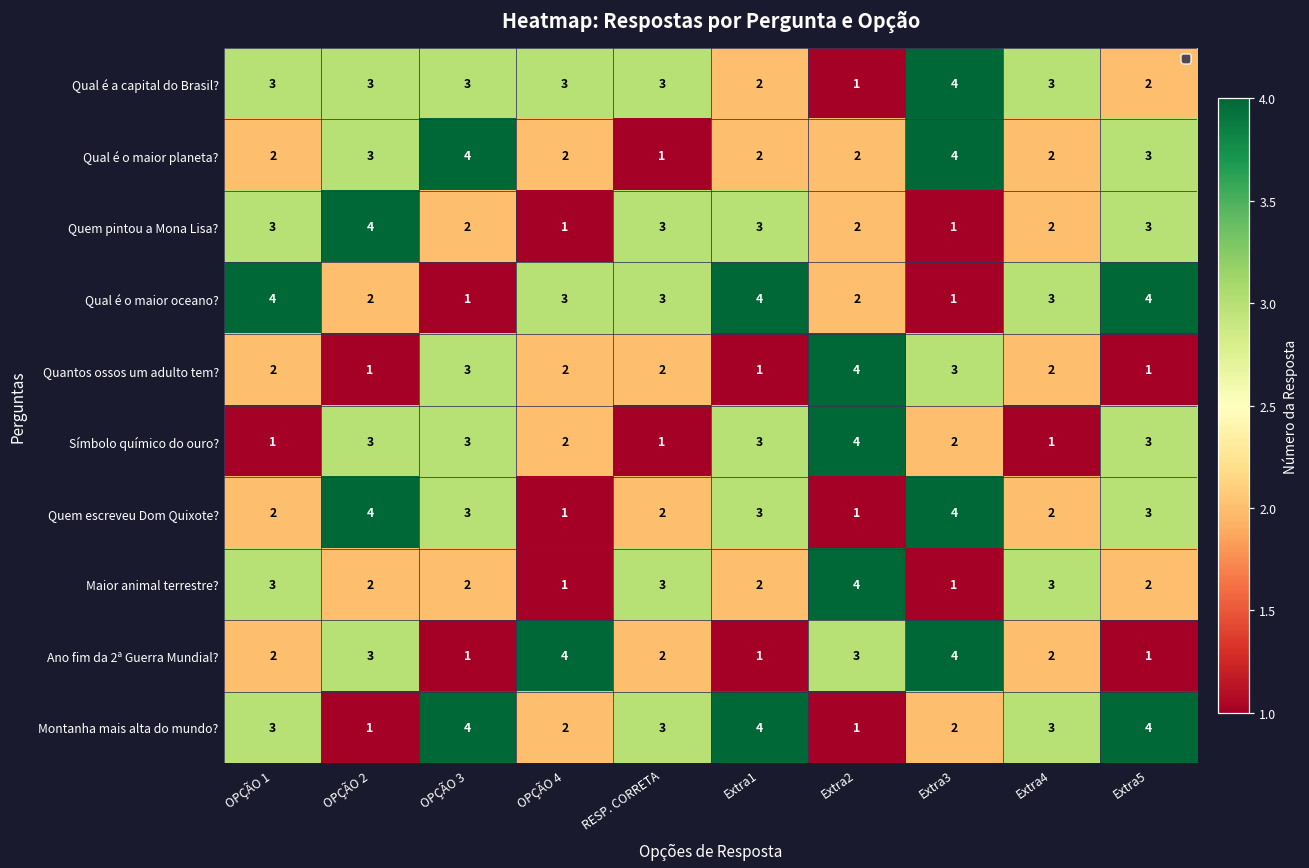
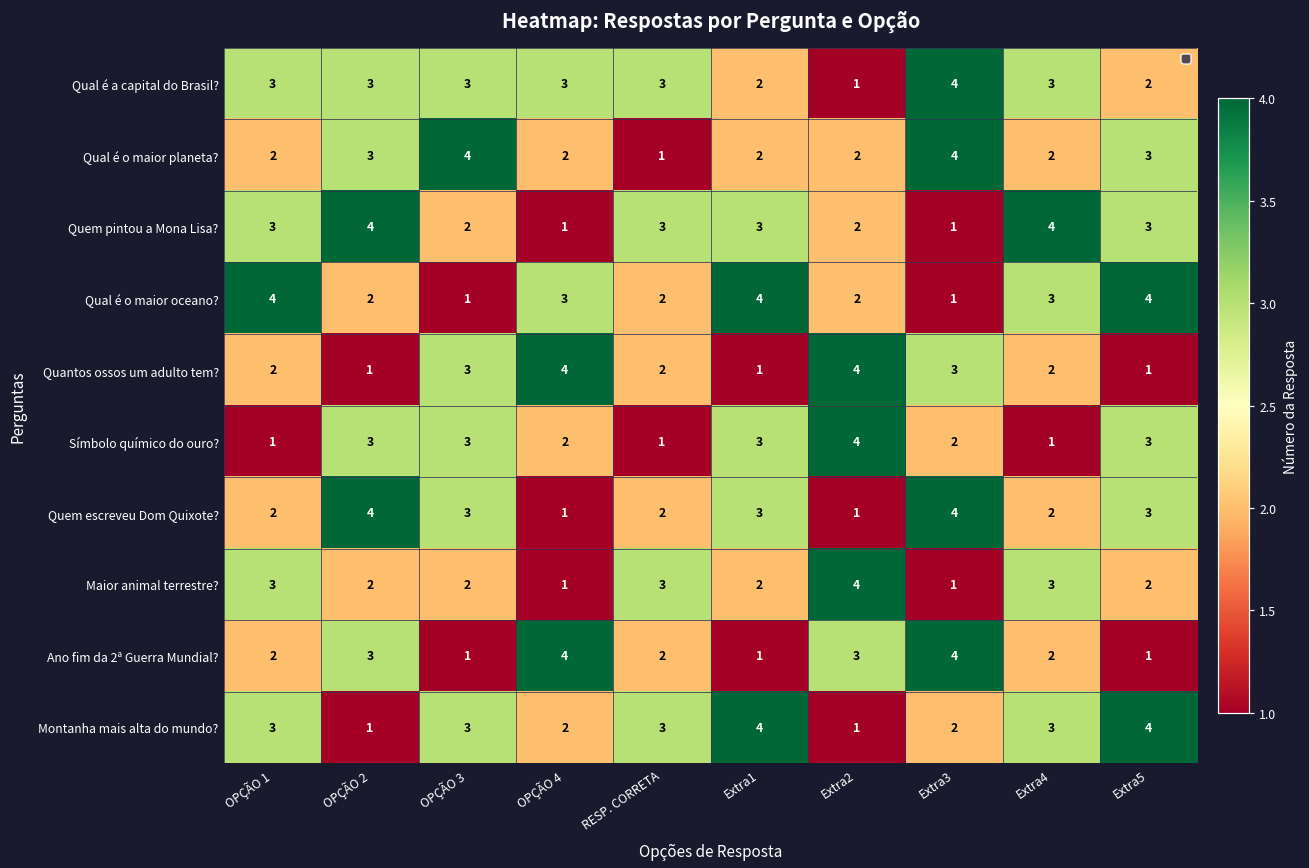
Quem pintou a Mona Lisa?, Extra4: 2 -> 4
Qual é o maior oceano?, RESP. CORRETA: 3 -> 2
Quantos ossos um adulto tem?, OPÇÃO 4: 2 -> 4
Montanha mais alta do mundo?, OPÇÃO 3: 4 -> 3
